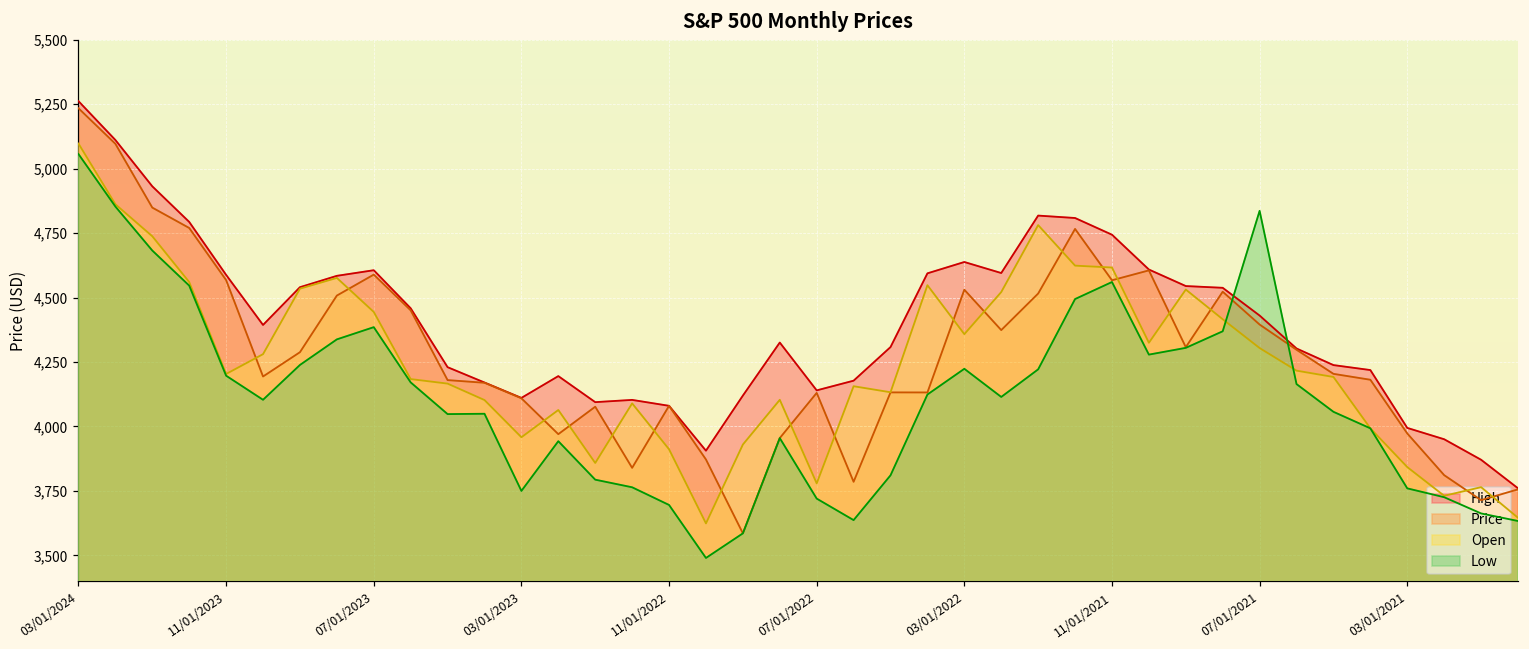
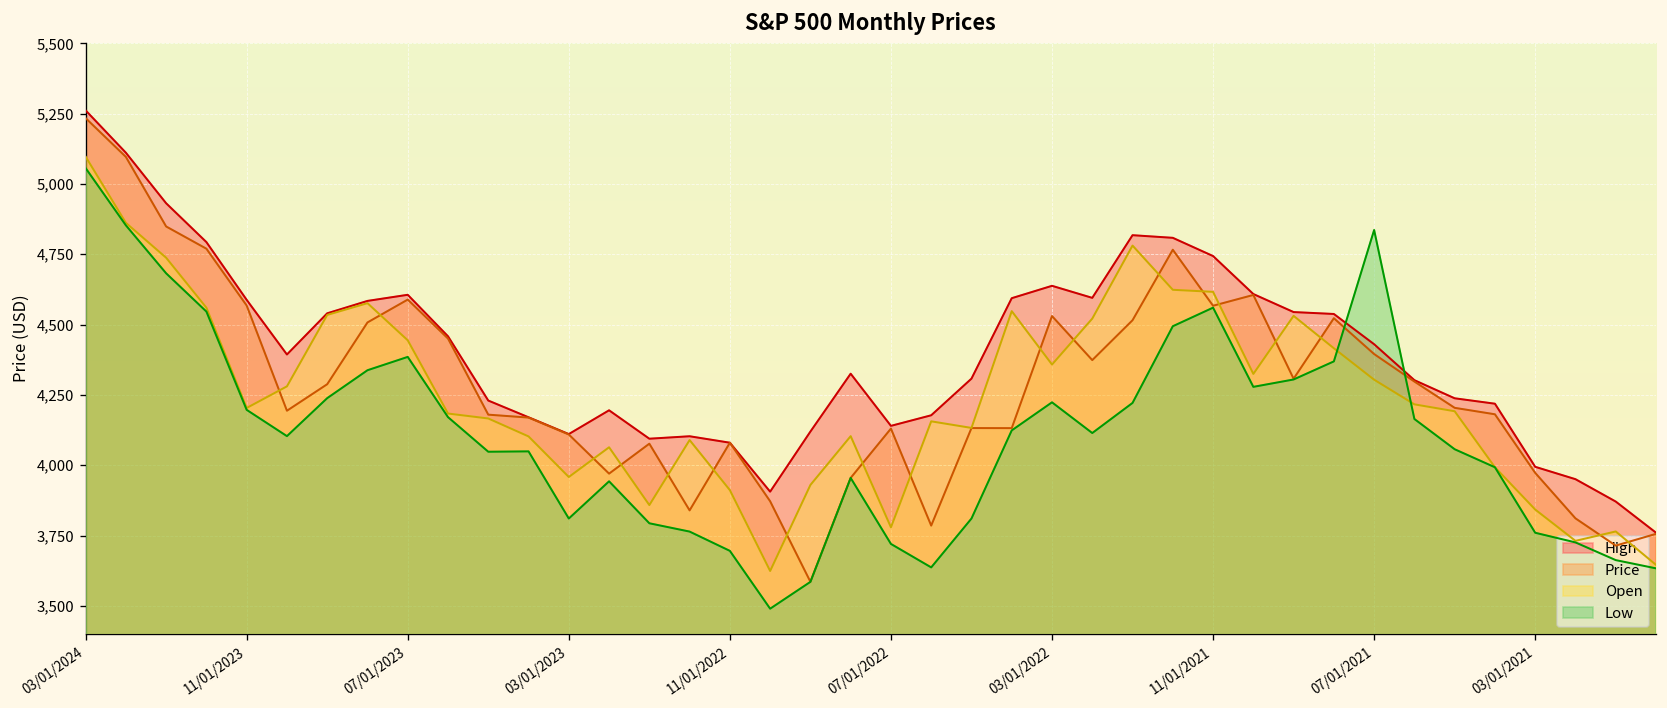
Low, 03/01/2023: 3,750 -> 3,810
